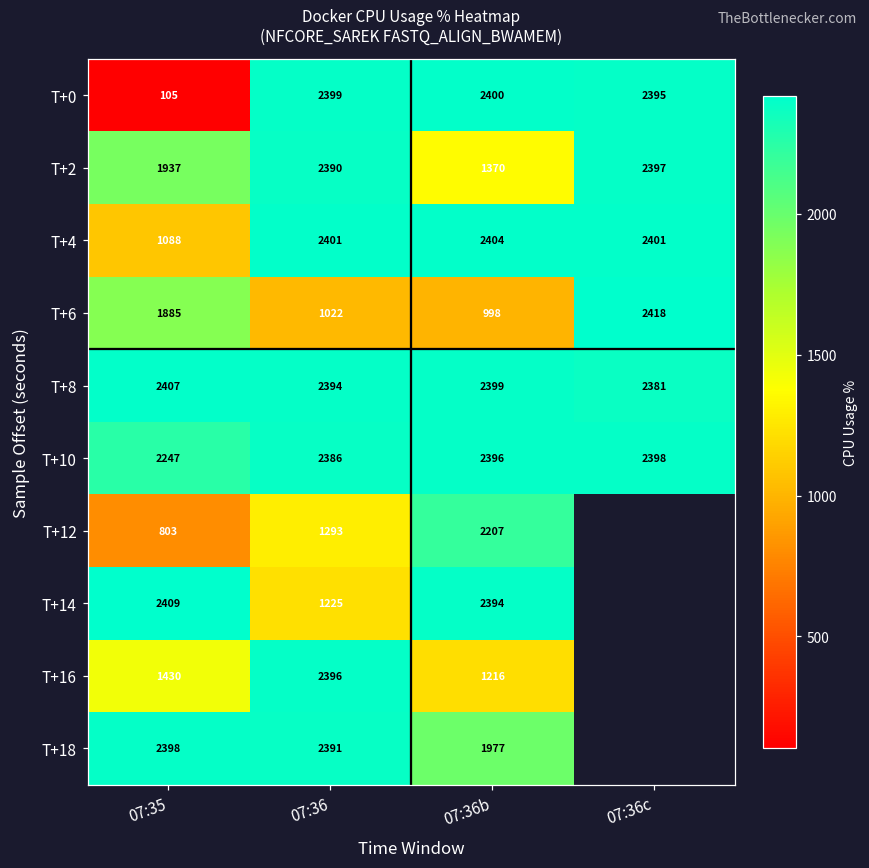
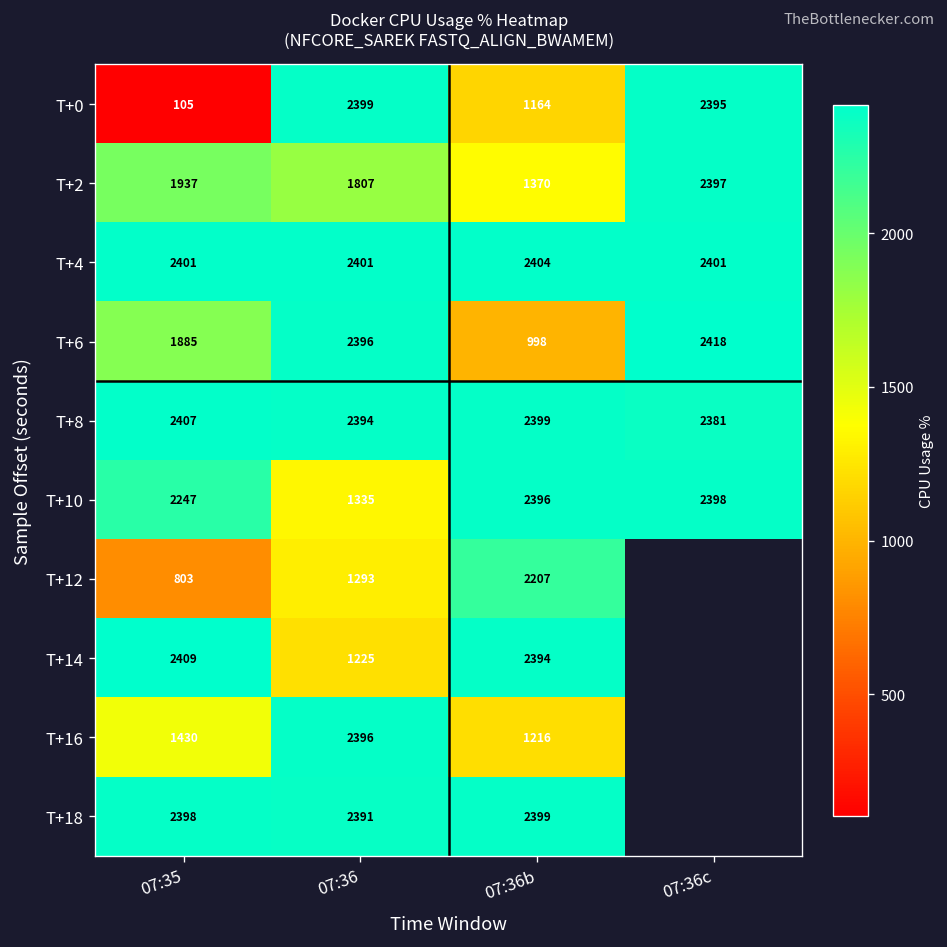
T+0, 07:36b: 2400 -> 1164
T+2, 07:36: 2390 -> 1807
T+4, 07:35: 1088 -> 2401
T+6, 07:36: 1022 -> 2396
T+10, 07:36: 2386 -> 1335
T+18, 07:36b: 1977 -> 2399
